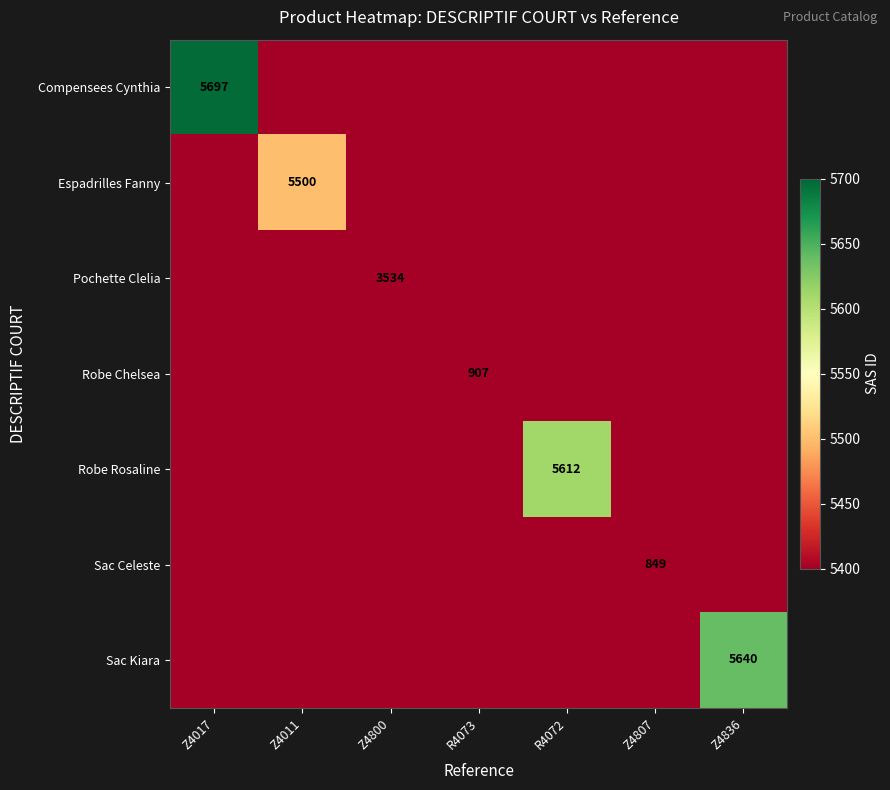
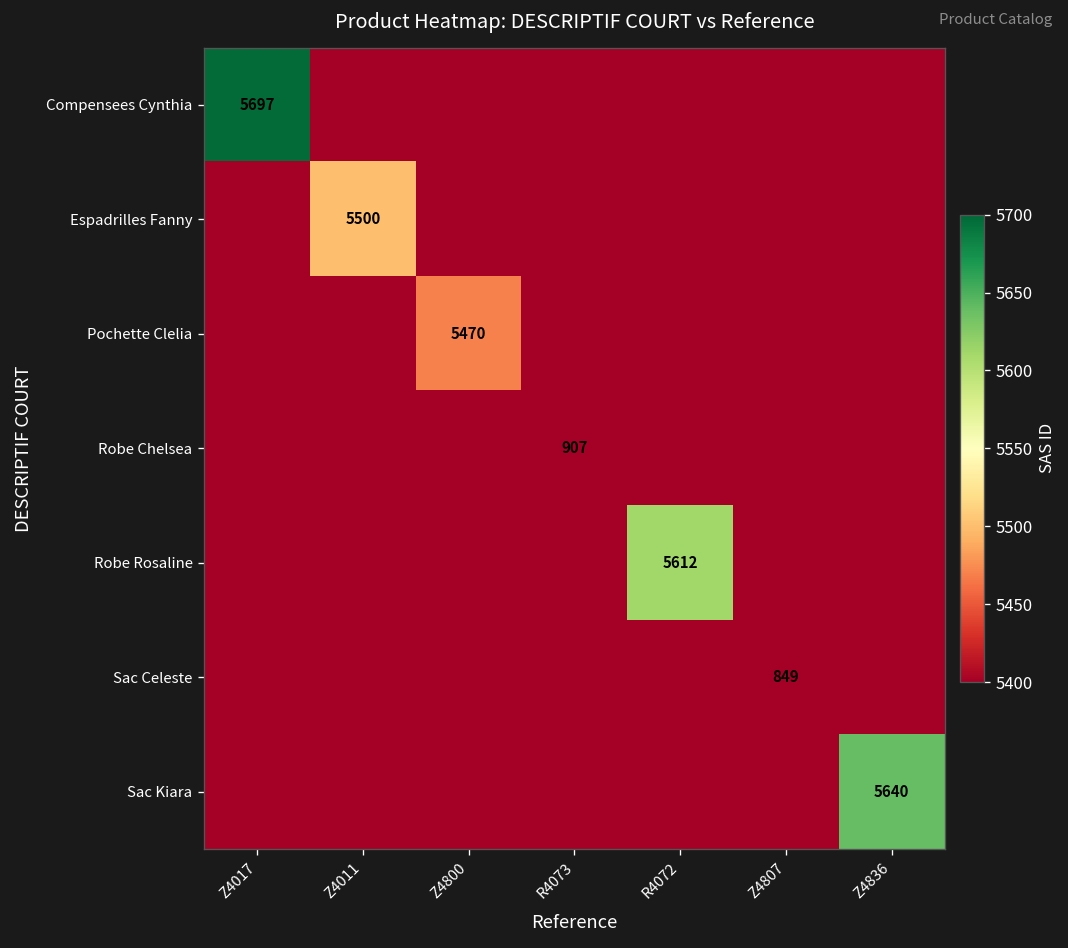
Pochette Clelia, Z4800: 3534 -> 5470
